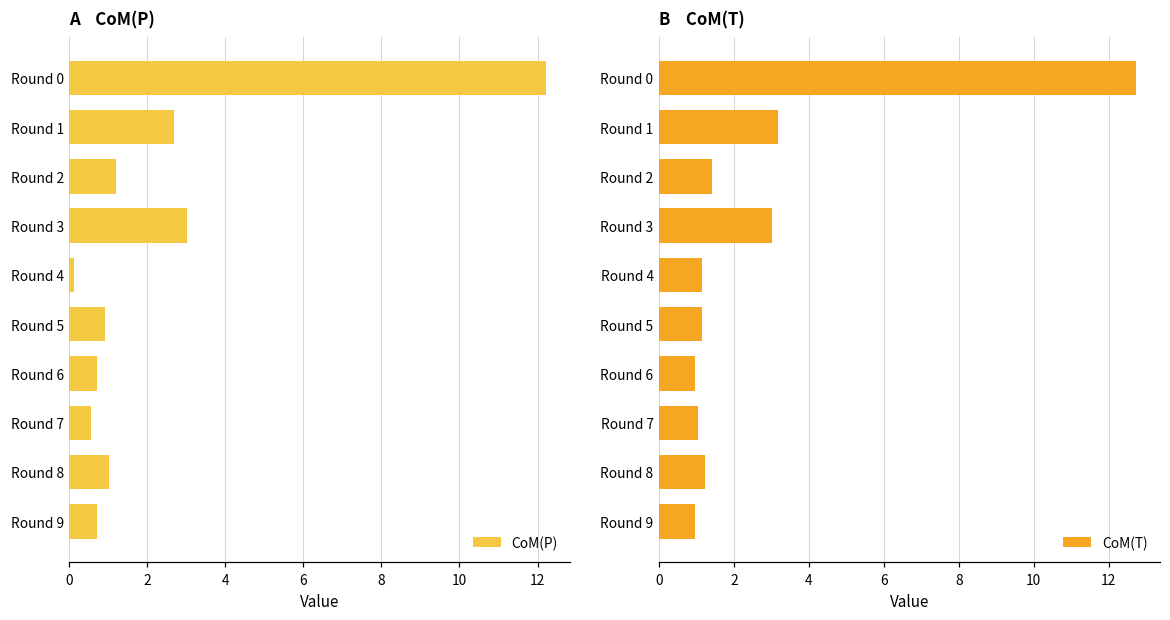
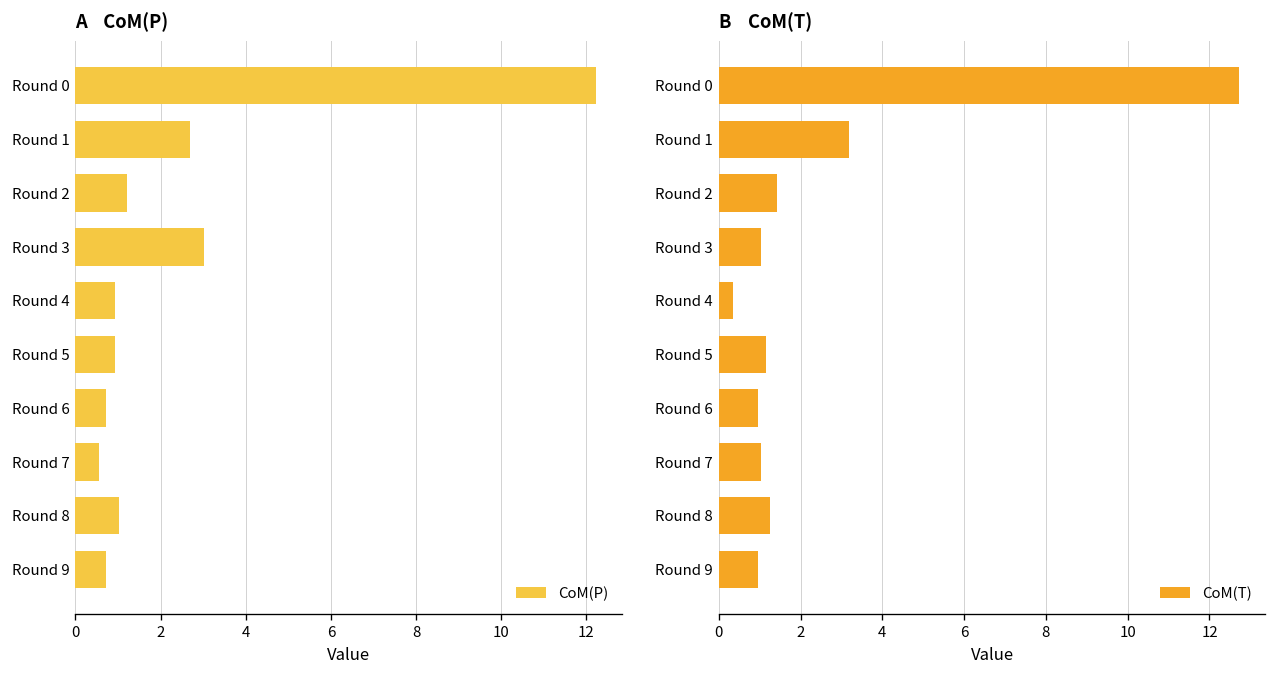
A CoM(P), Round 4: 0.1 -> 0.9
B CoM(T), Round 3: 3.0 -> 1.0
B CoM(T), Round 4: 1.2 -> 0.4
